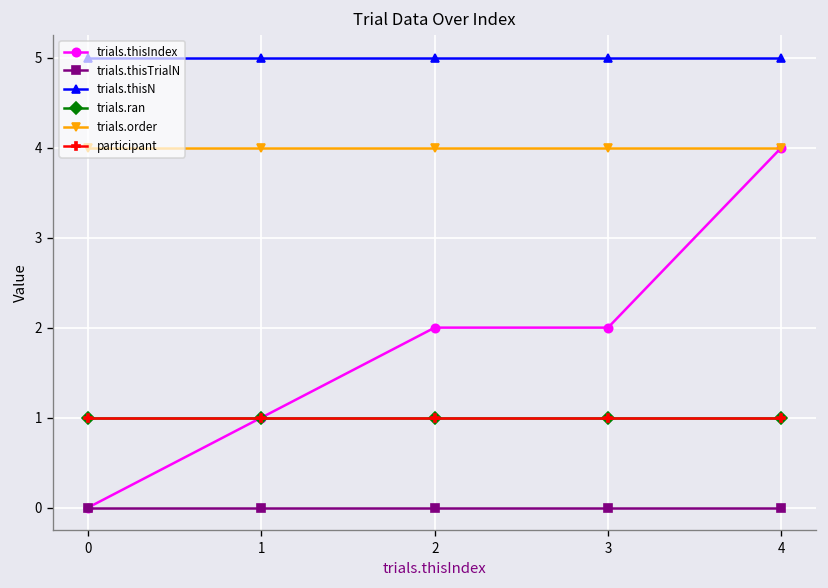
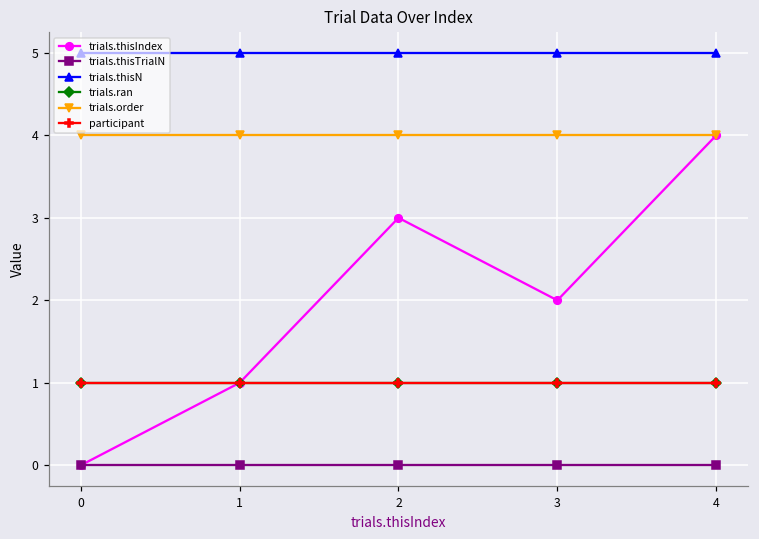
trials.thisIndex, 2: 2 -> 3
